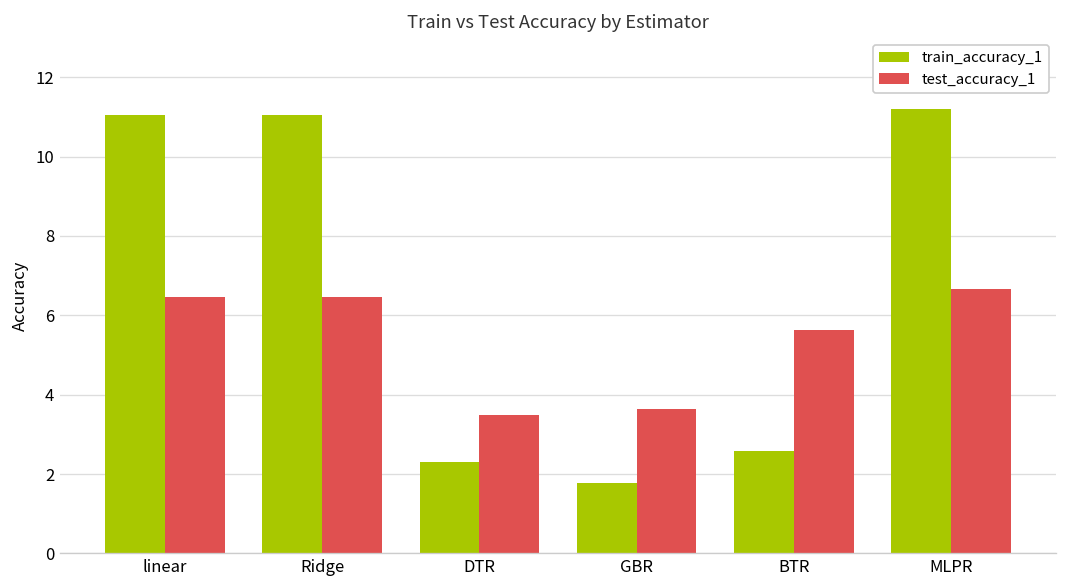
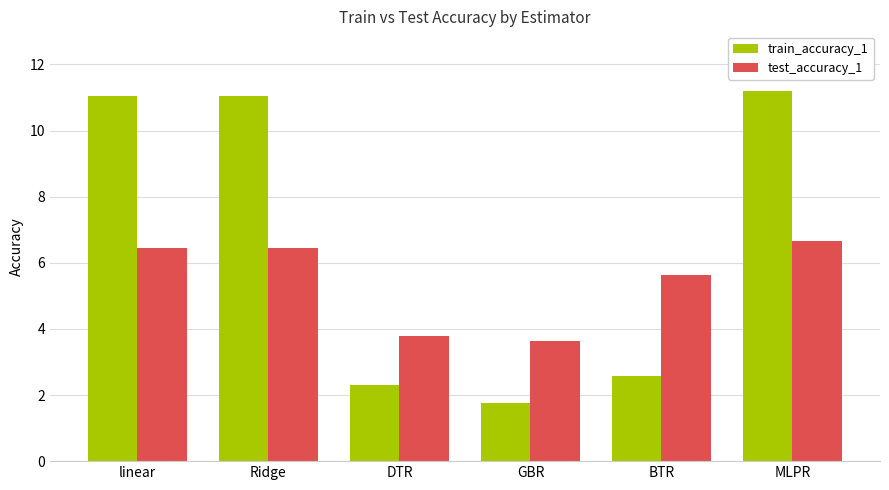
test_accuracy_1, DTR: 3.5 -> 3.8
